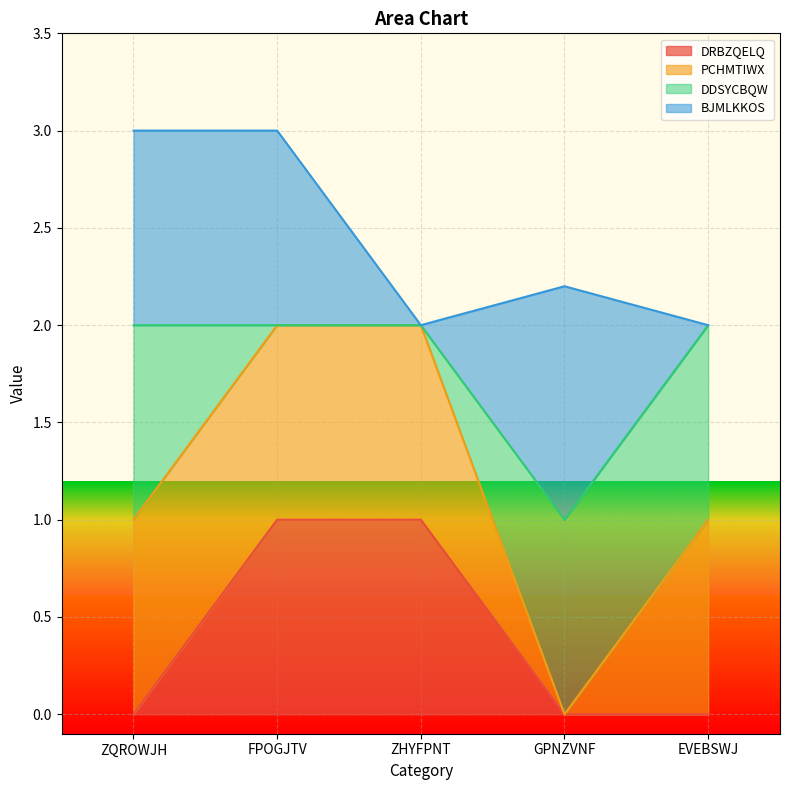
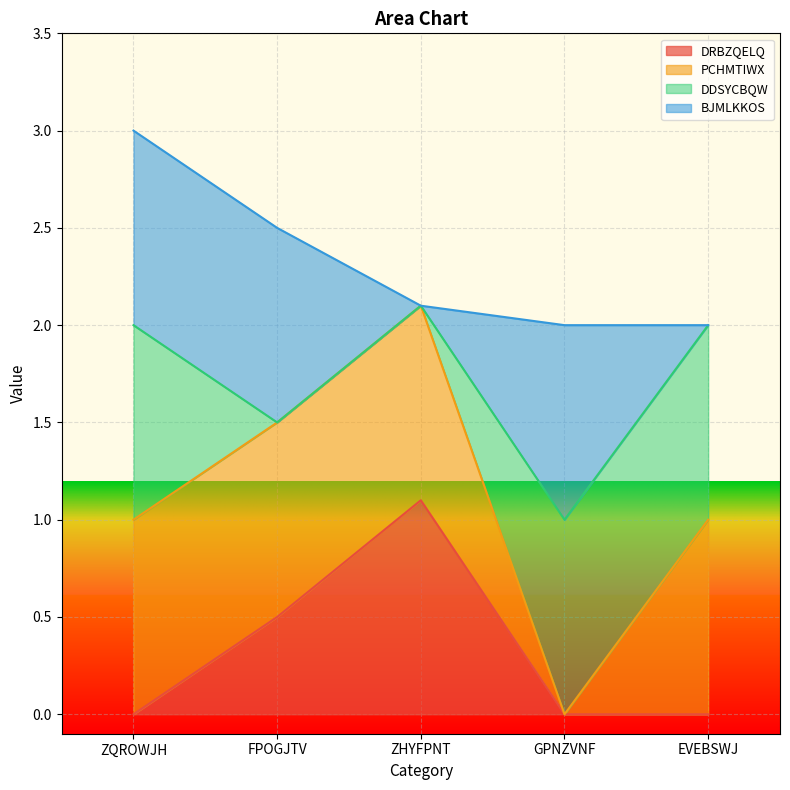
DRBZQELQ, FPOGJTV: 1.0 -> 0.5
DRBZQELQ, ZHYFPNT: 1.0 -> 1.1
BJMLKKOS, GPNZVNF: 1.2 -> 1.0
